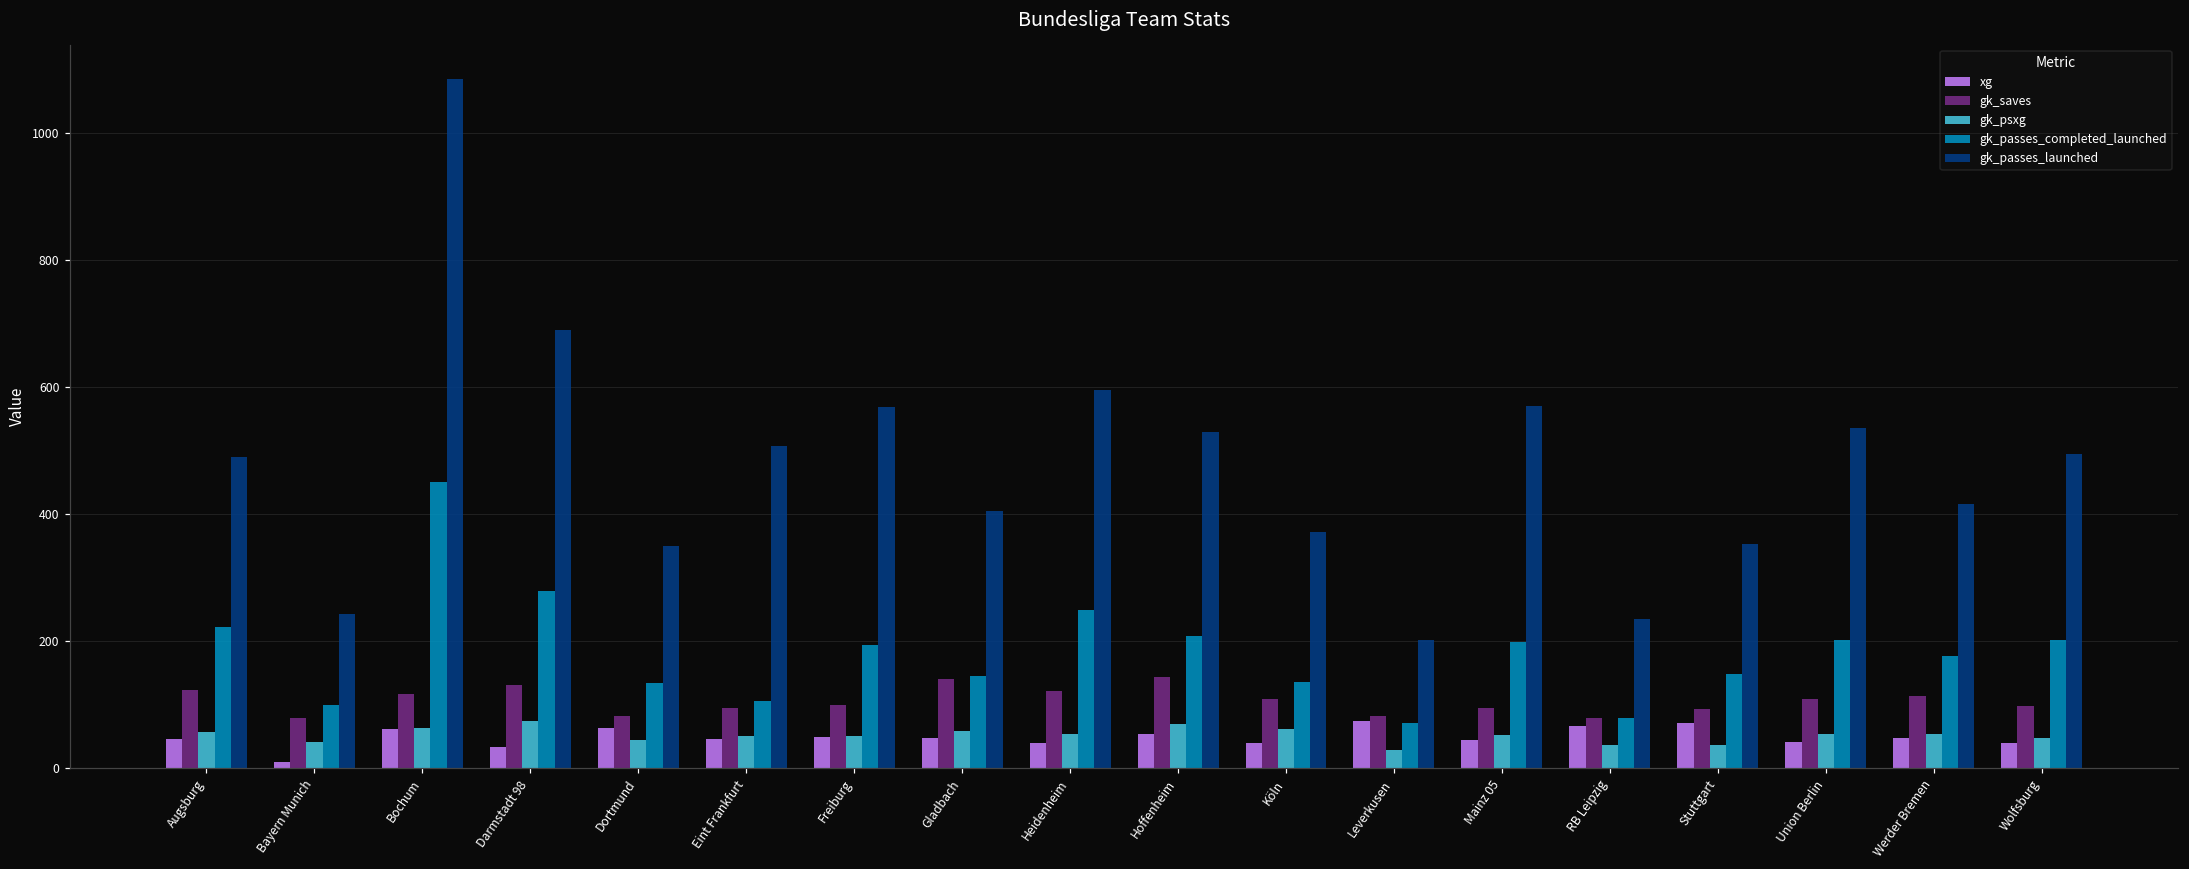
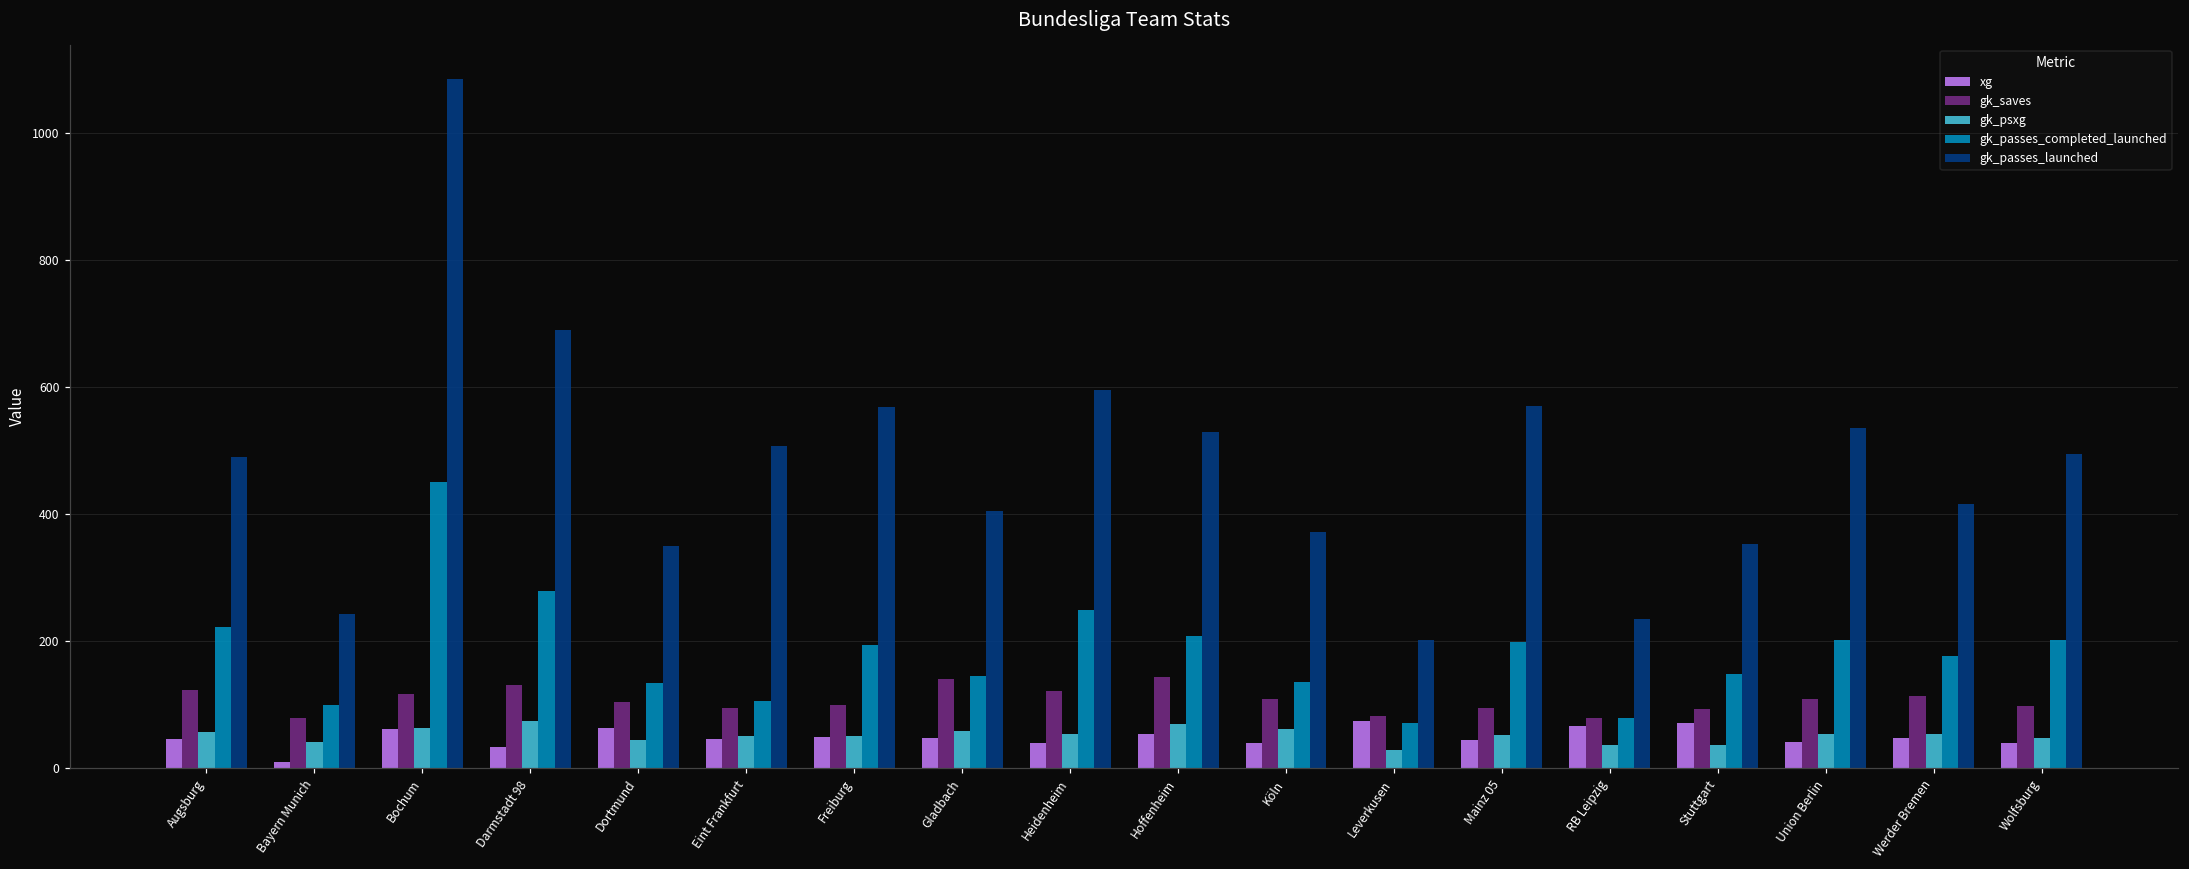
gk_saves, Dortmund: 80 -> 100
